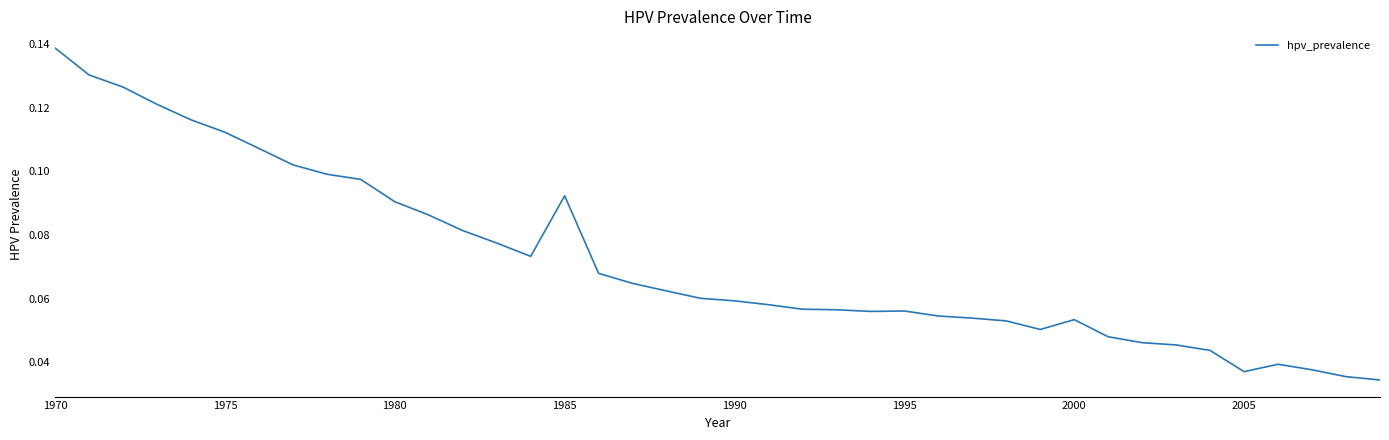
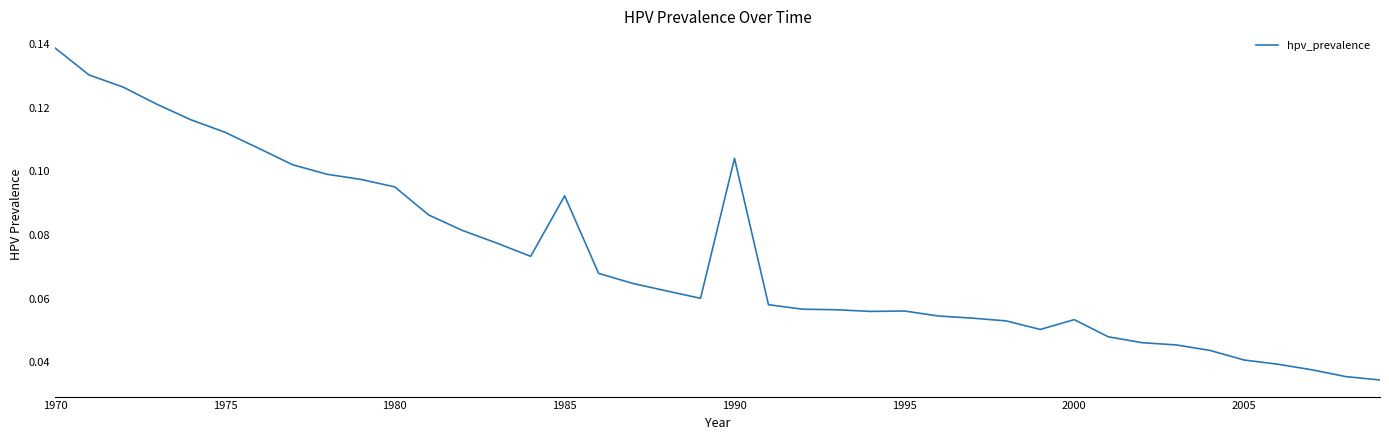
1980: 0.091 -> 0.095
1990: 0.059 -> 0.104
2005: 0.037 -> 0.041
